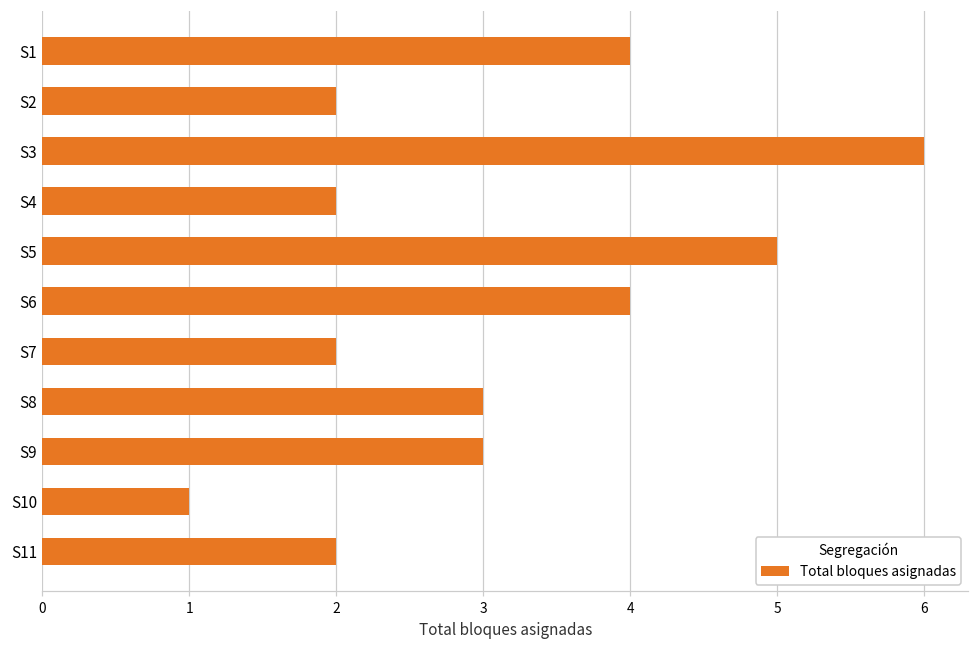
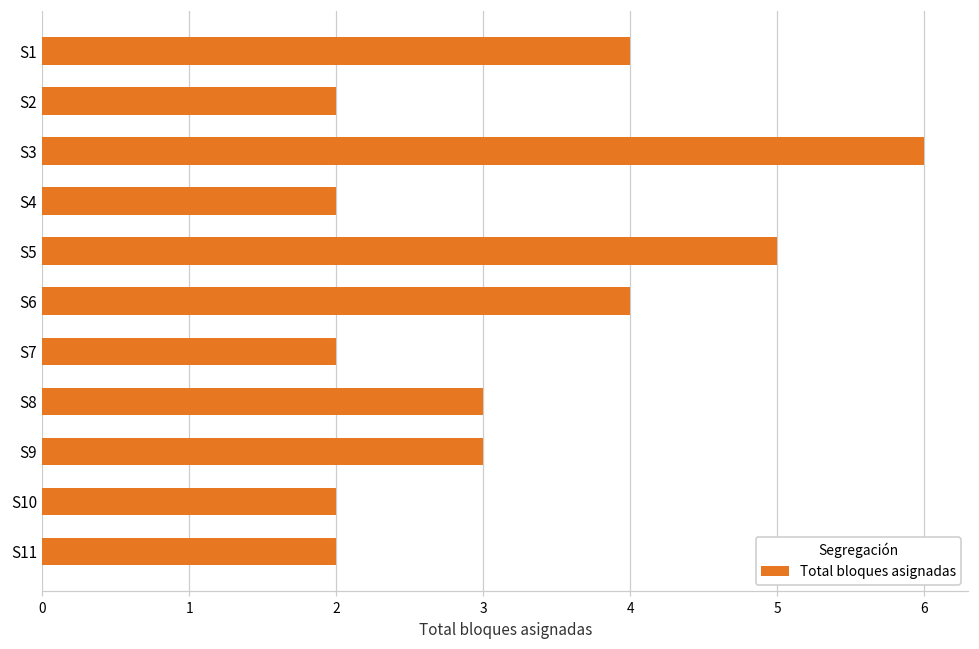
S10: 1 -> 2
